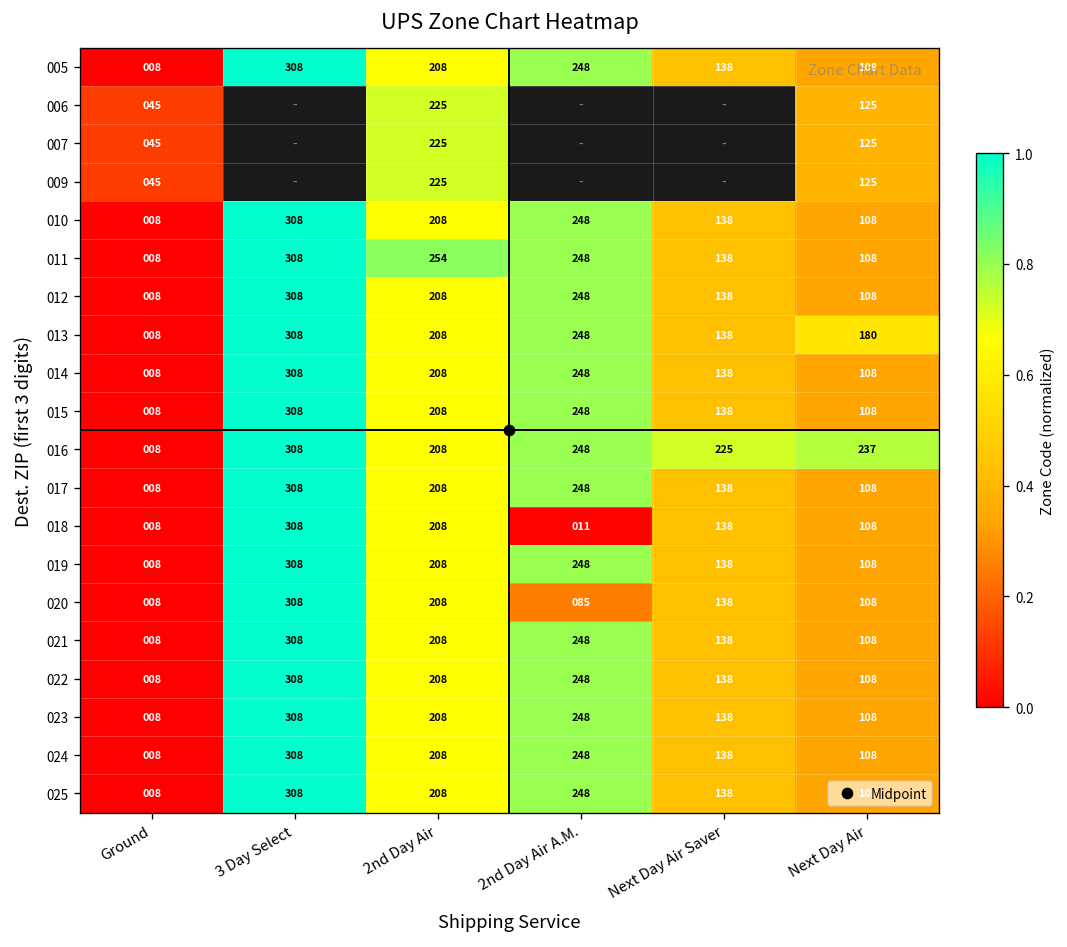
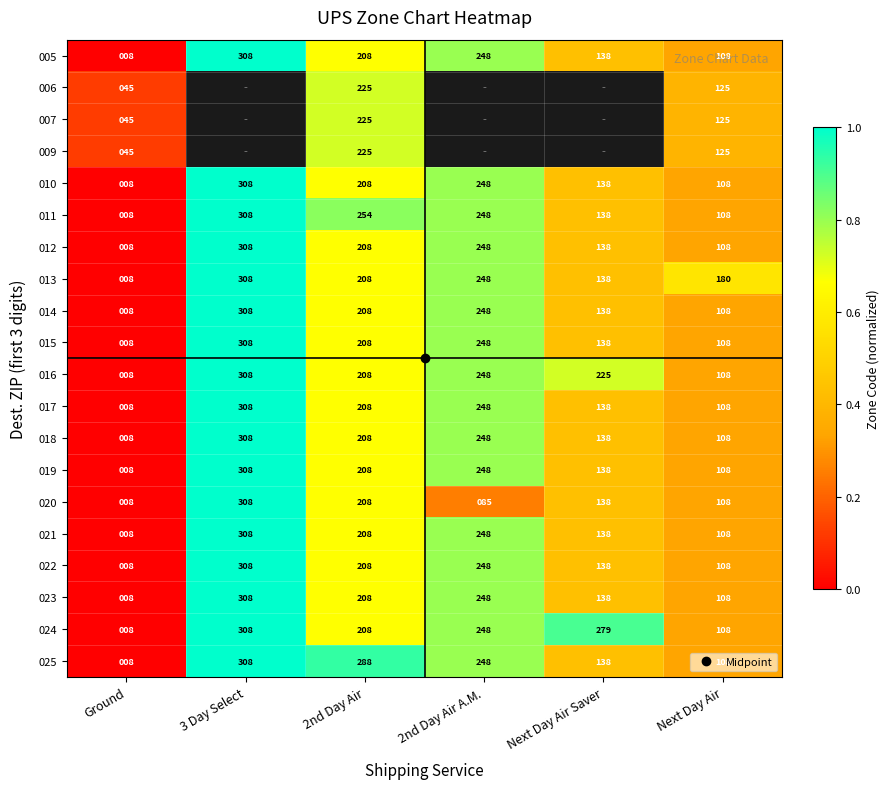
016, Next Day Air: 237 -> 108
018, 2nd Day Air A.M.: 011 -> 248
024, Next Day Air Saver: 138 -> 279
025, 2nd Day Air: 208 -> 288
